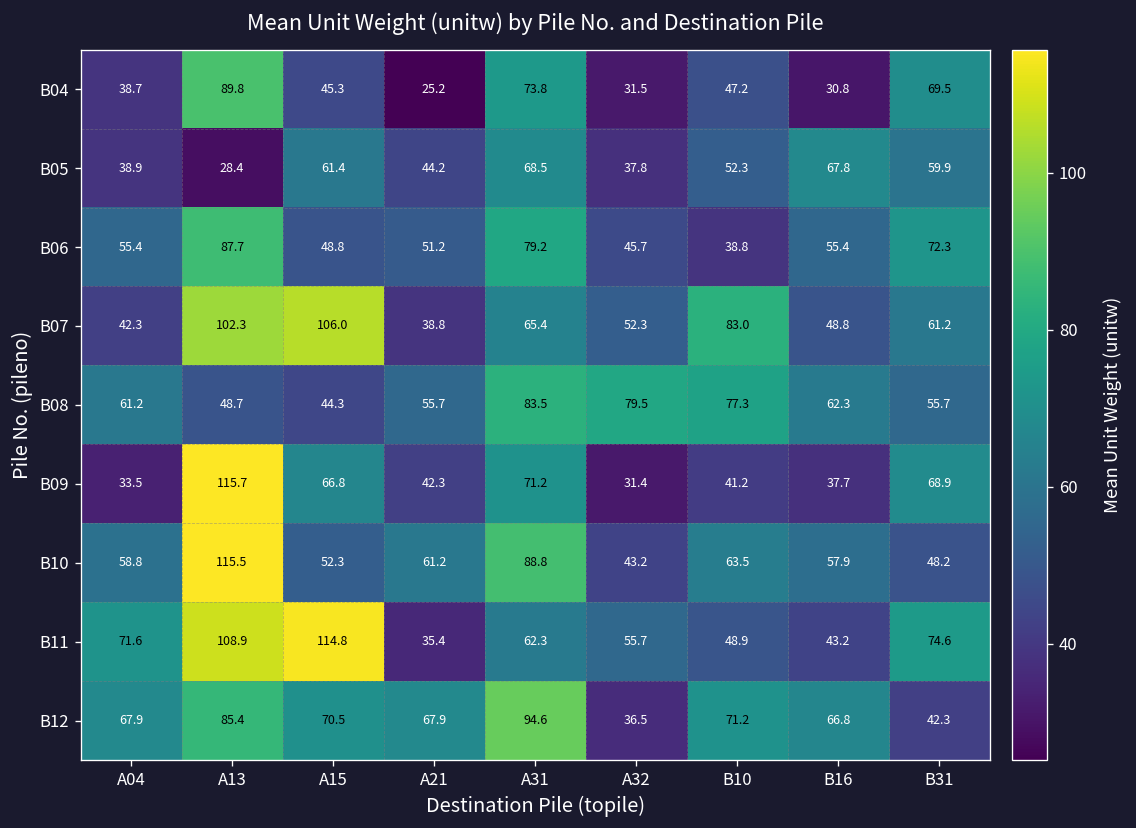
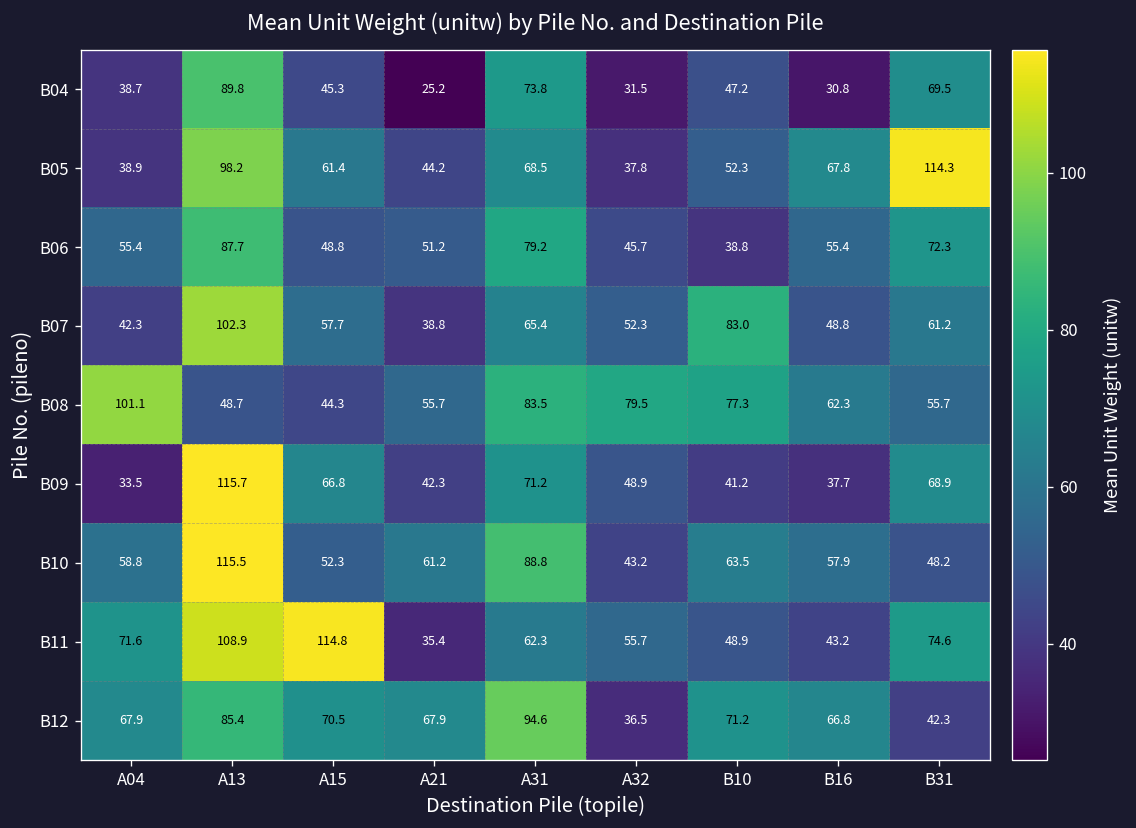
B05, A13: 28.4 -> 98.2
B05, B31: 59.9 -> 114.3
B07, A15: 106.0 -> 57.7
B08, A04: 61.2 -> 101.1
B09, A32: 31.4 -> 48.9
